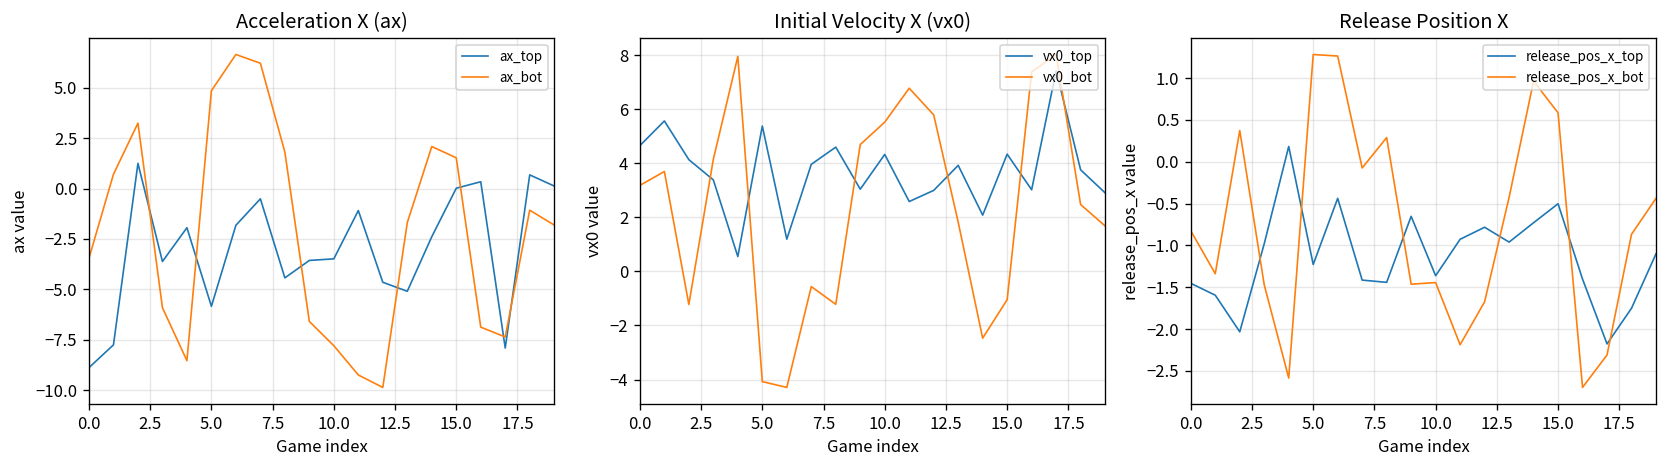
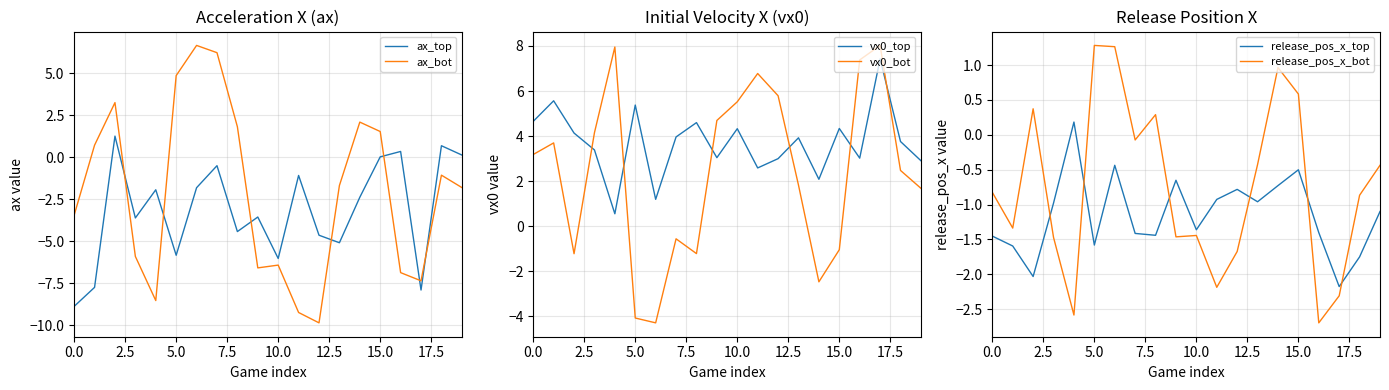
Acceleration X (ax), ax_top, 10.0: -3.5 -> -6.0
Acceleration X (ax), ax_bot, 10.0: -7.8 -> -6.4
Release Position X, release_pos_x_top, 5.0: -1.2 -> -1.6
